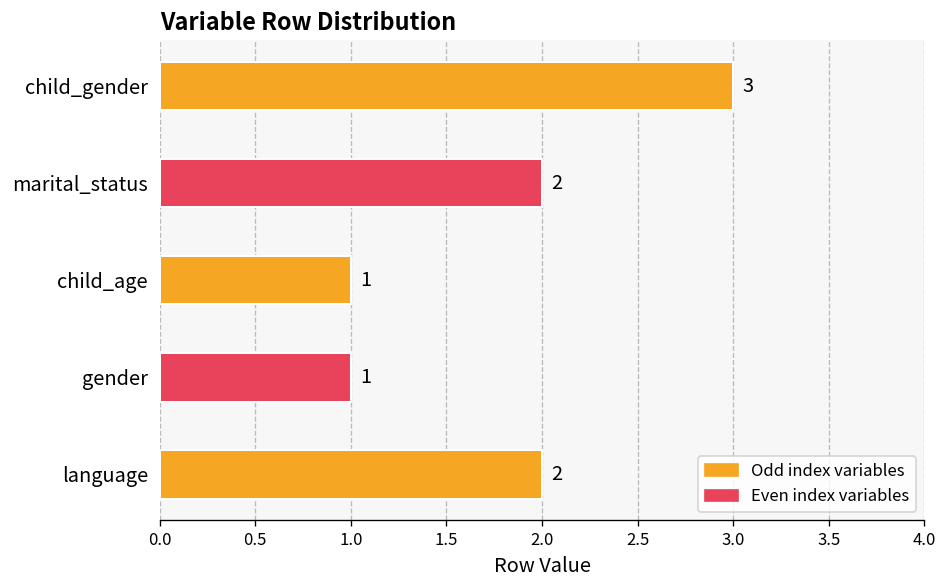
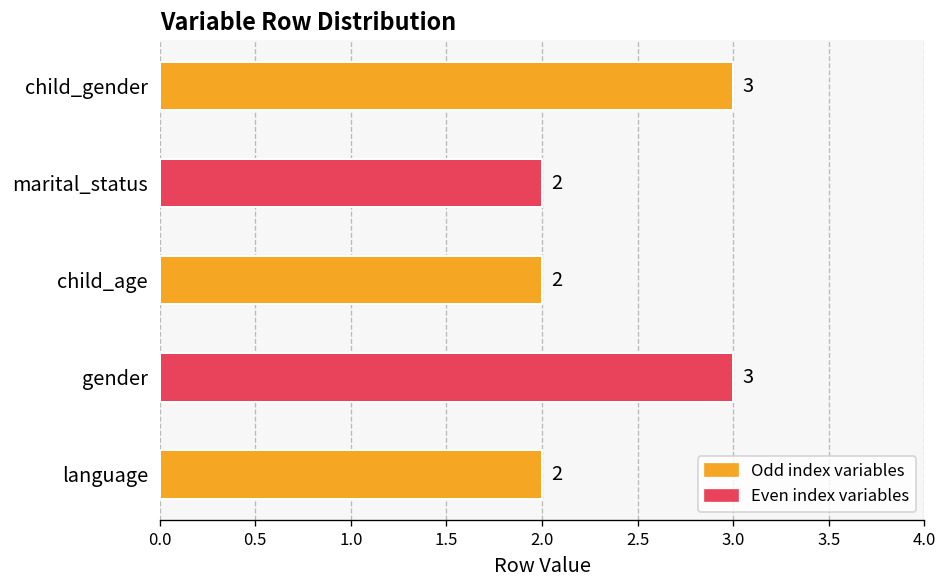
child_age: 1 -> 2
gender: 1 -> 3
